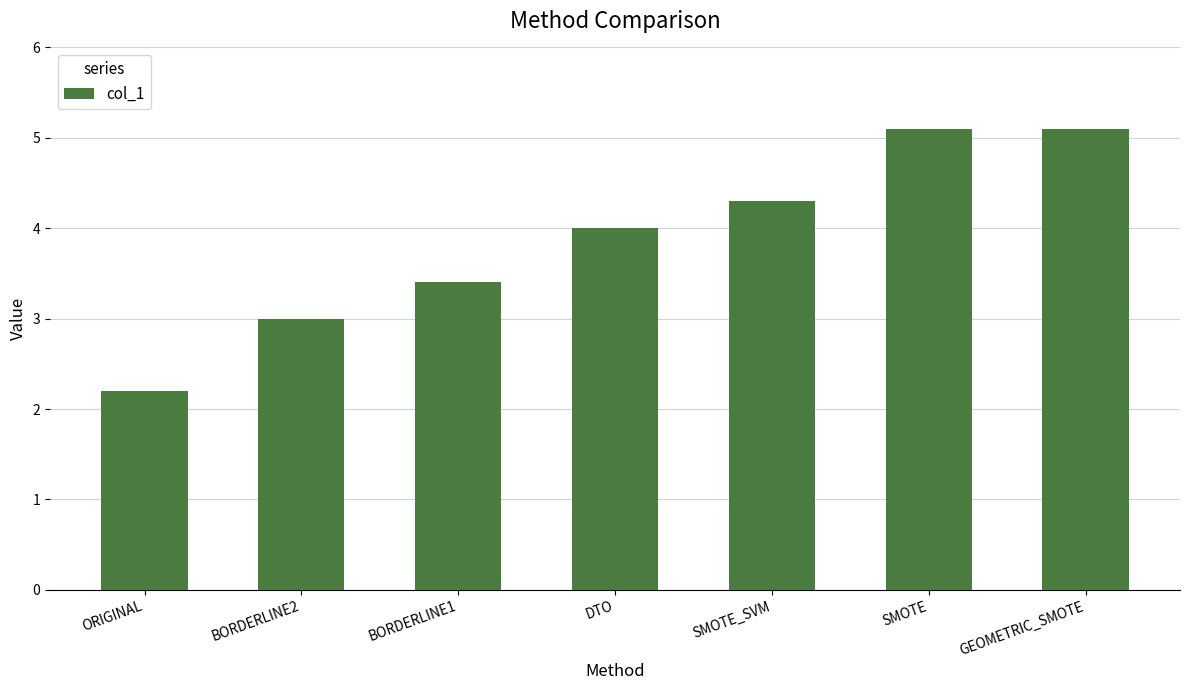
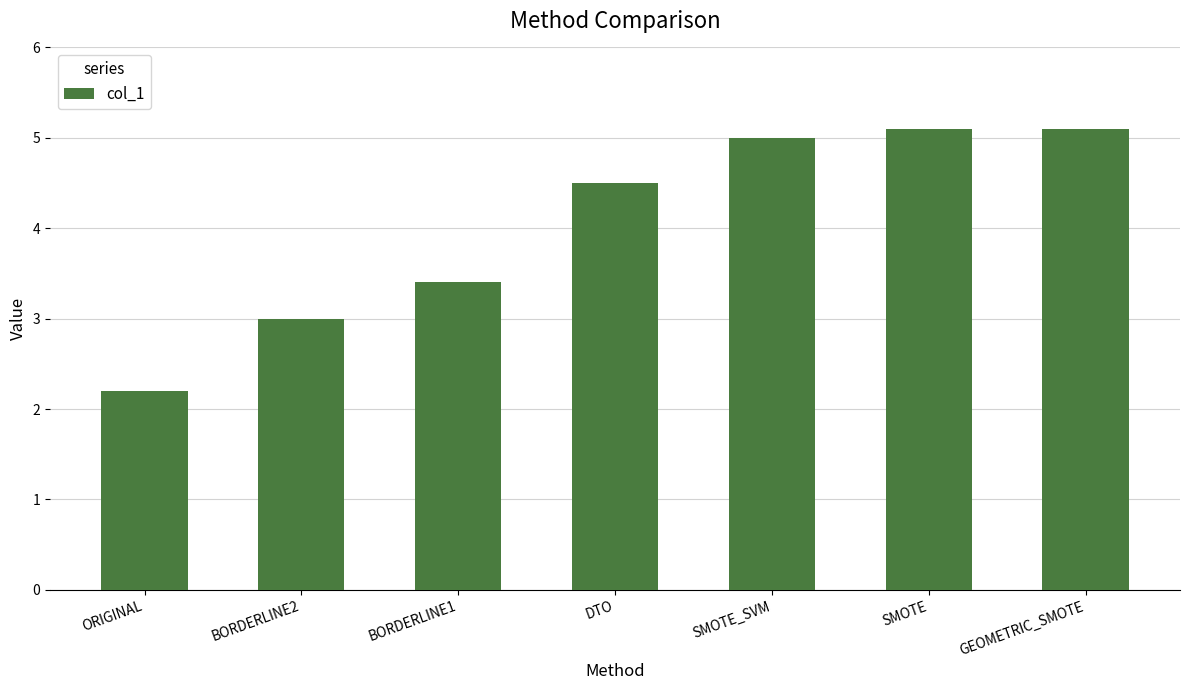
DTO: 4.0 -> 4.5
SMOTE_SVM: 4.3 -> 5.0
